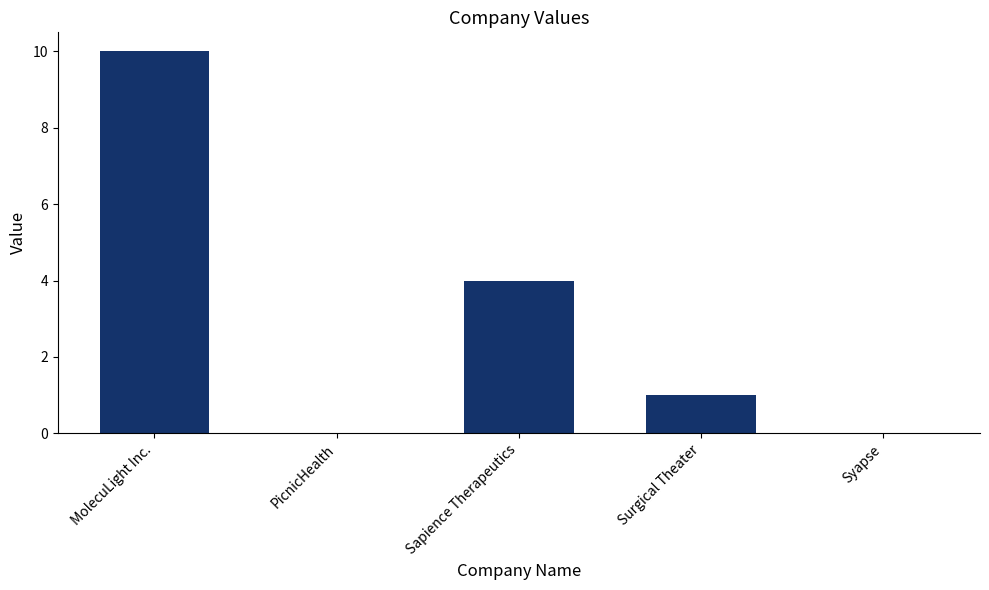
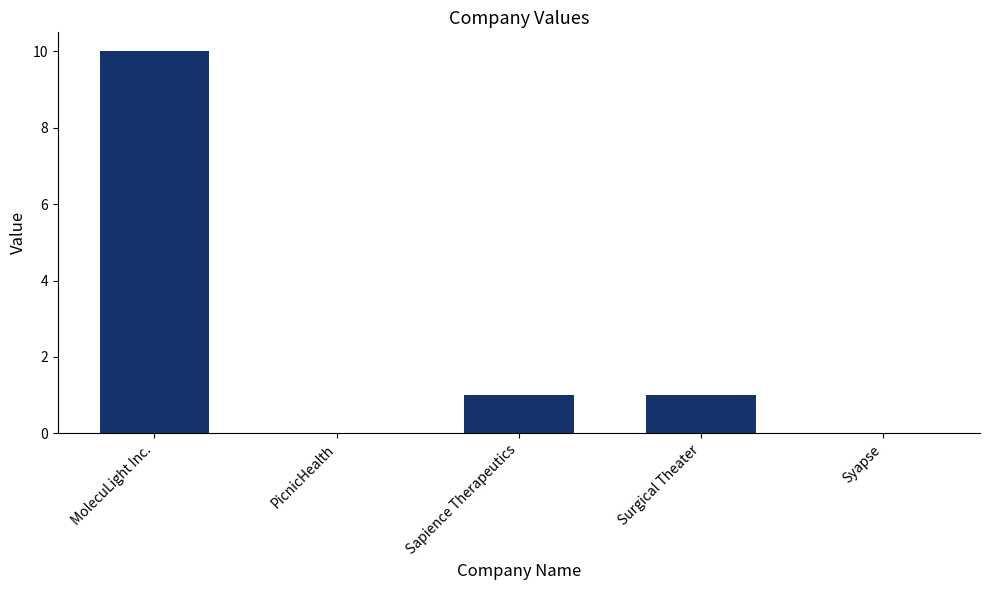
Sapience Therapeutics: 4 -> 1
